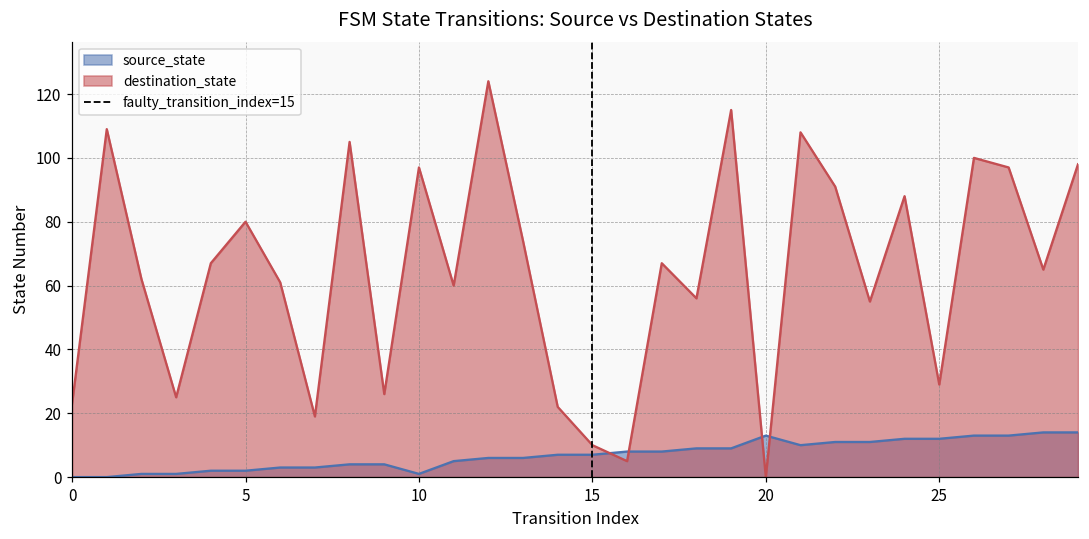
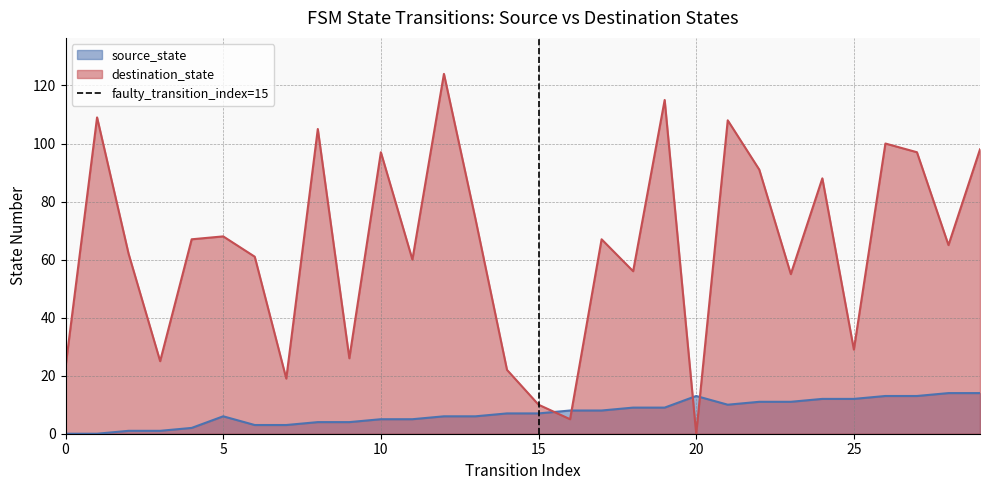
source_state, 5: 2 -> 6
destination_state, 5: 80 -> 68
source_state, 10: 1 -> 5
